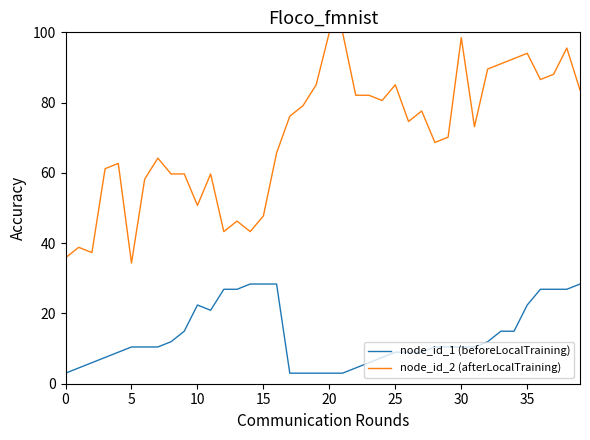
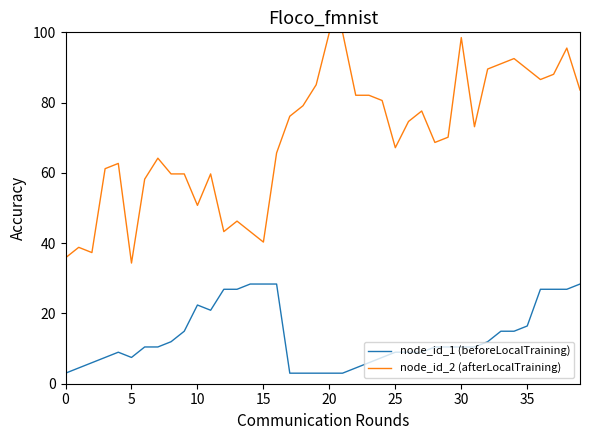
node_id_1 (beforeLocalTraining), 5: 10 -> 7
node_id_2 (afterLocalTraining), 15: 48 -> 40
node_id_2 (afterLocalTraining), 25: 85 -> 67
node_id_1 (beforeLocalTraining), 35: 22 -> 16
node_id_2 (afterLocalTraining), 35: 94 -> 90
